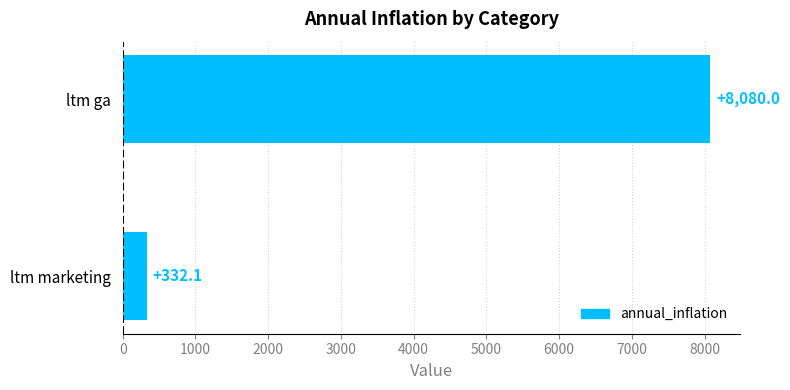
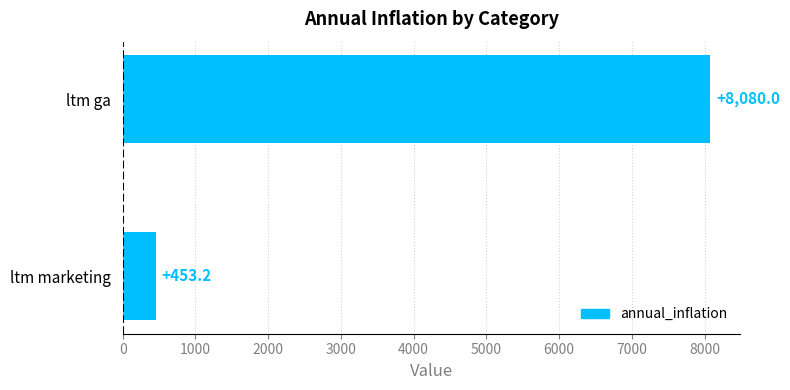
ltm marketing: +332.1 -> +453.2
